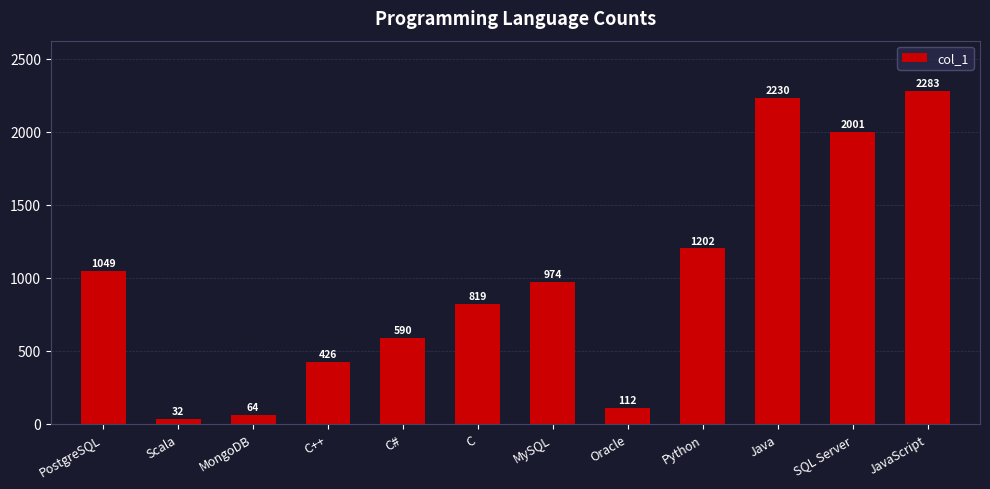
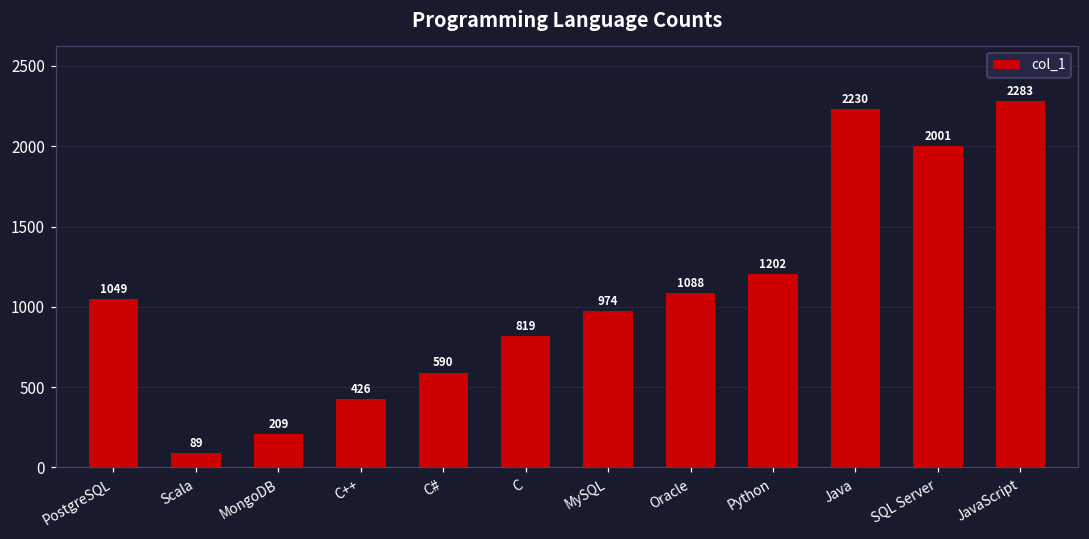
Scala: 32 -> 89
MongoDB: 64 -> 209
Oracle: 112 -> 1088
